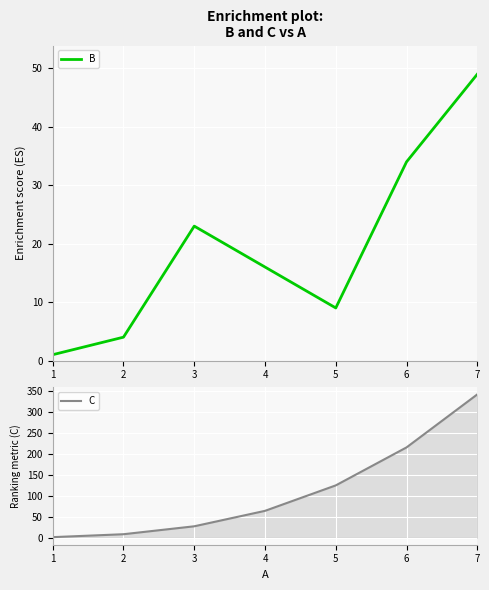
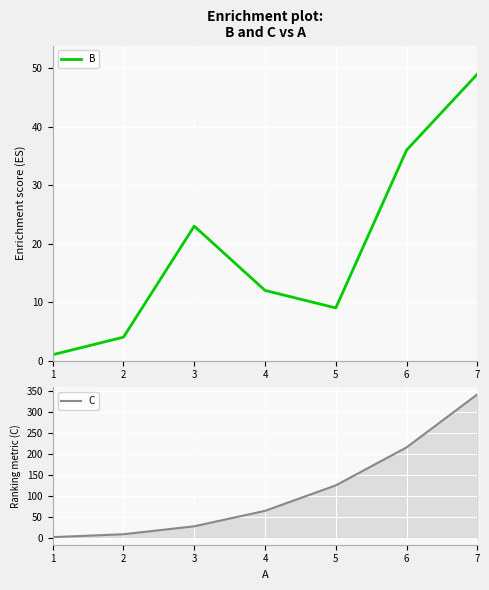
Enrichment plot: B and C vs A, 4: 16 -> 12
Enrichment plot: B and C vs A, 6: 34 -> 36
